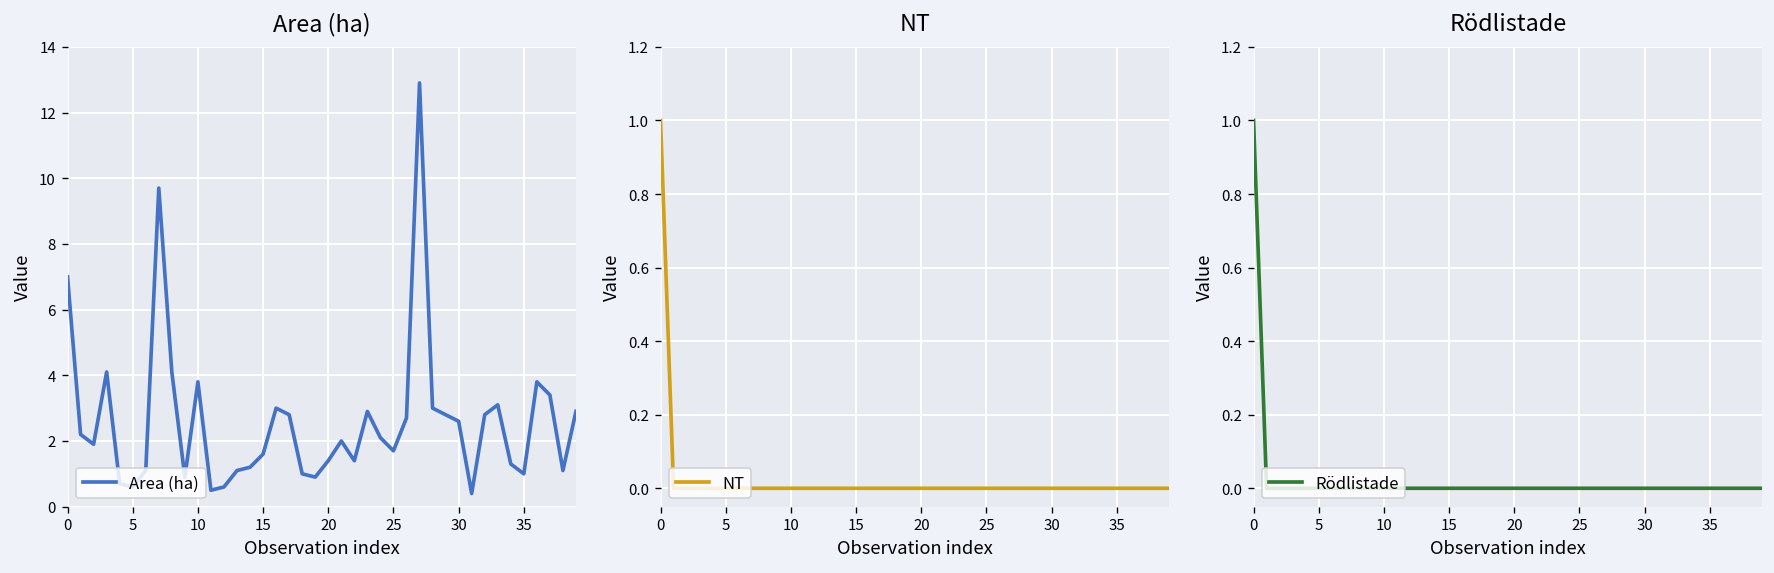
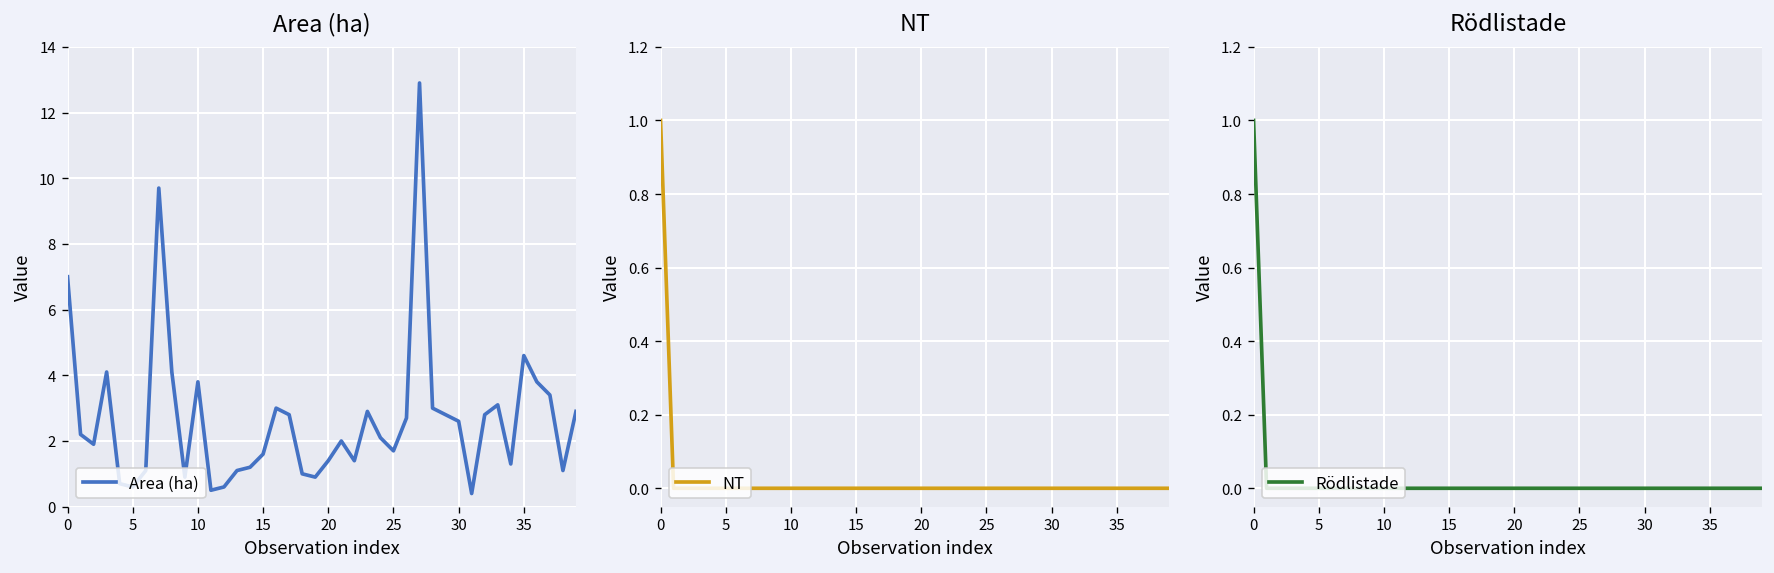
Area (ha), 35: 1.0 -> 4.6
